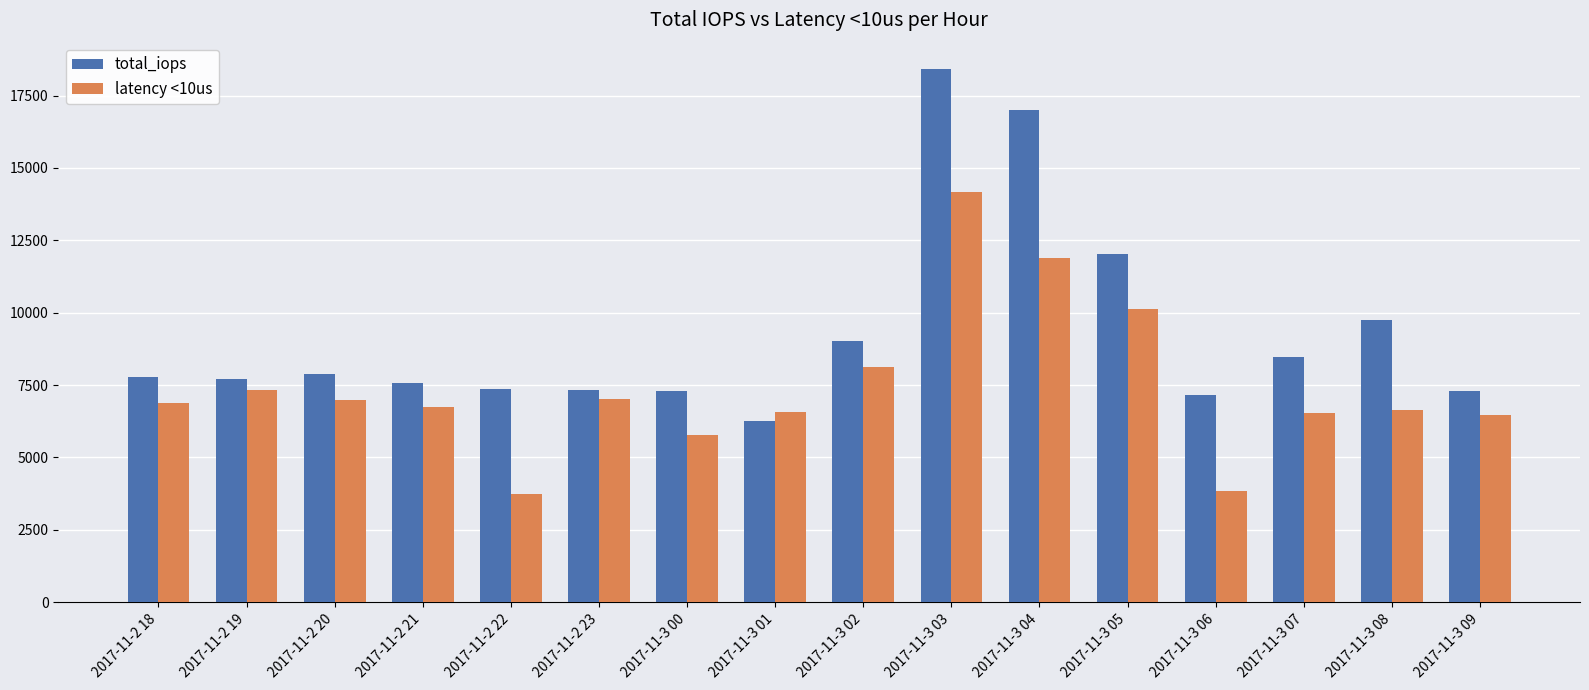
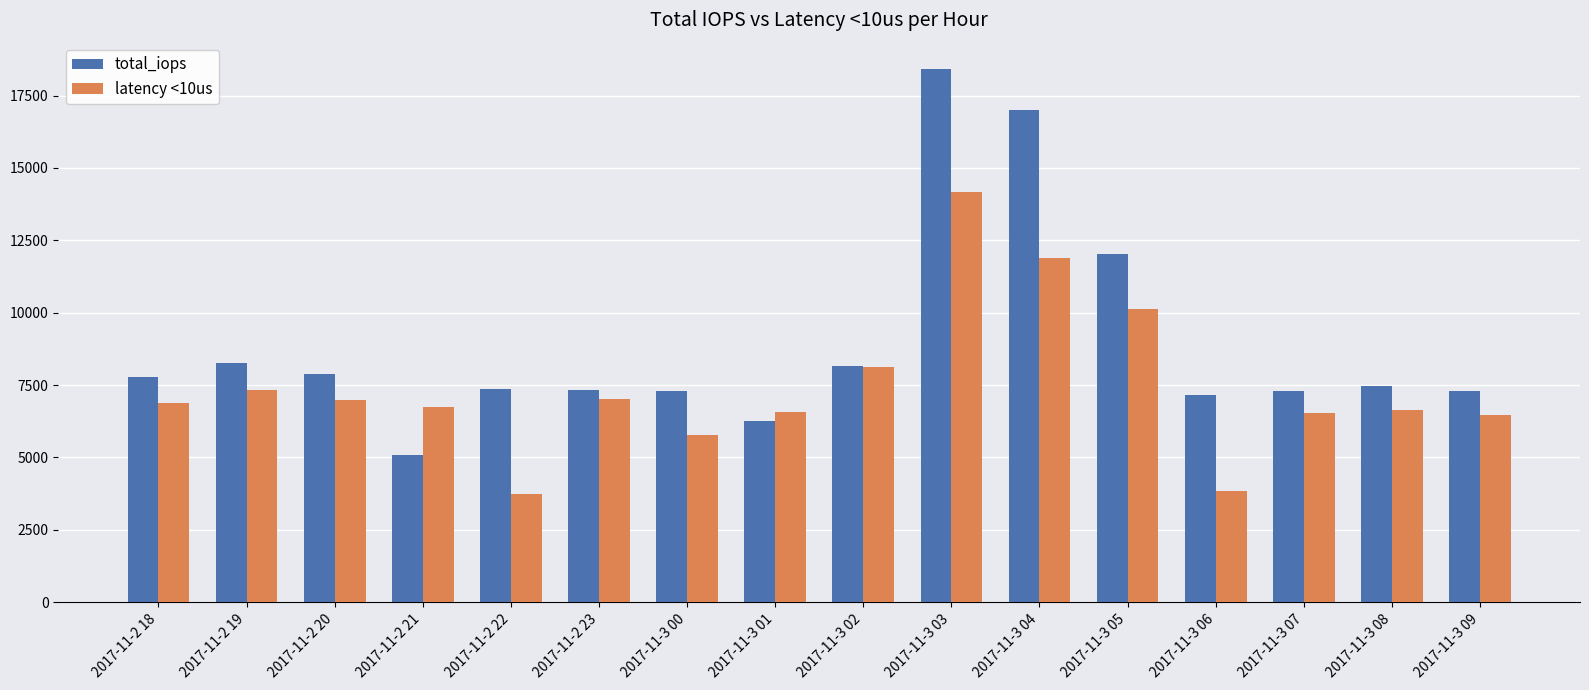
total_iops, 2017-11-2 19: 7700 -> 8300
total_iops, 2017-11-2 21: 7600 -> 5100
total_iops, 2017-11-3 02: 9000 -> 8200
total_iops, 2017-11-3 07: 8500 -> 7300
total_iops, 2017-11-3 08: 9800 -> 7500
